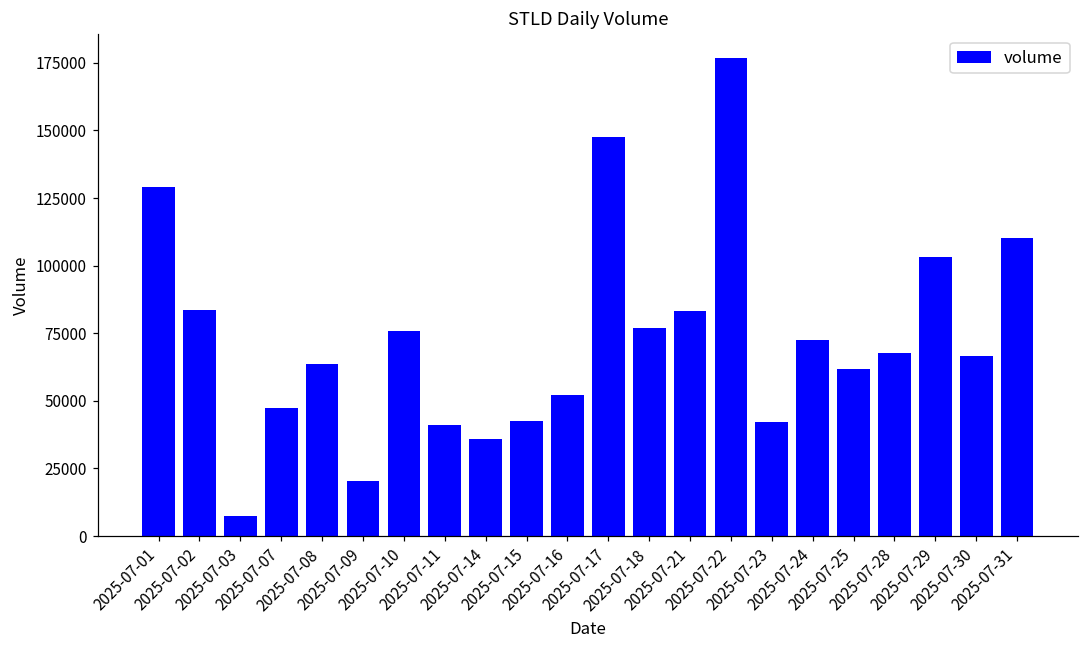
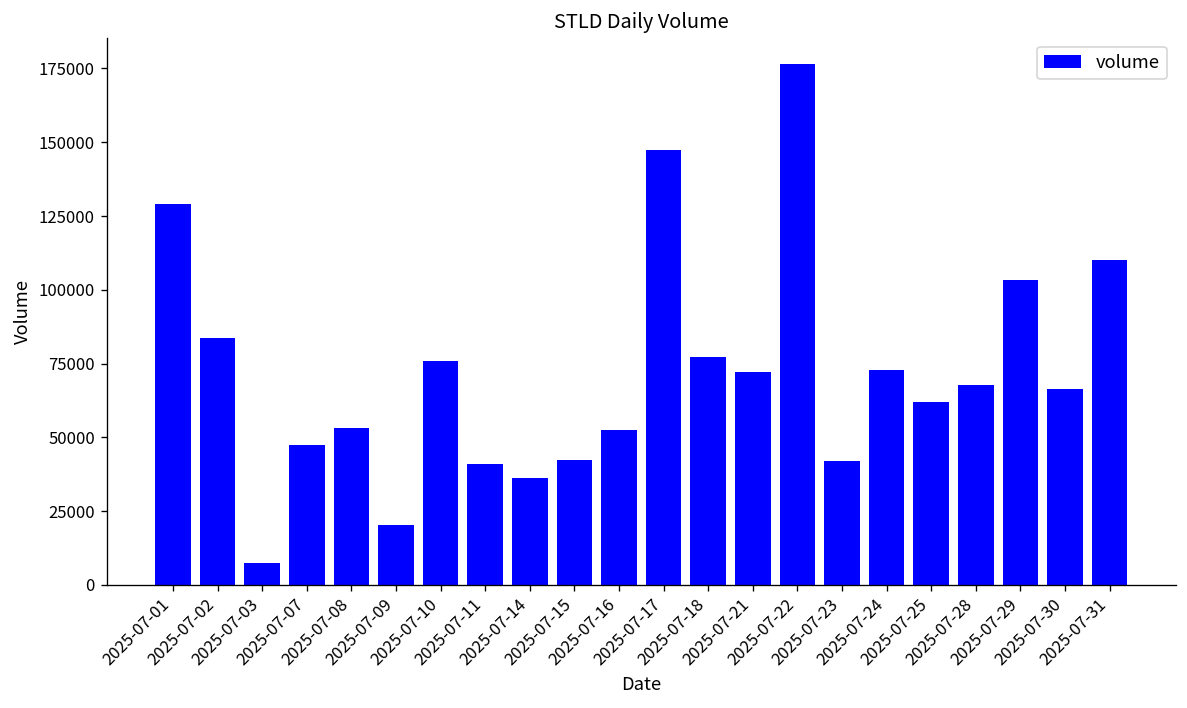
2025-07-08: 63000 -> 53000
2025-07-21: 83000 -> 72000
